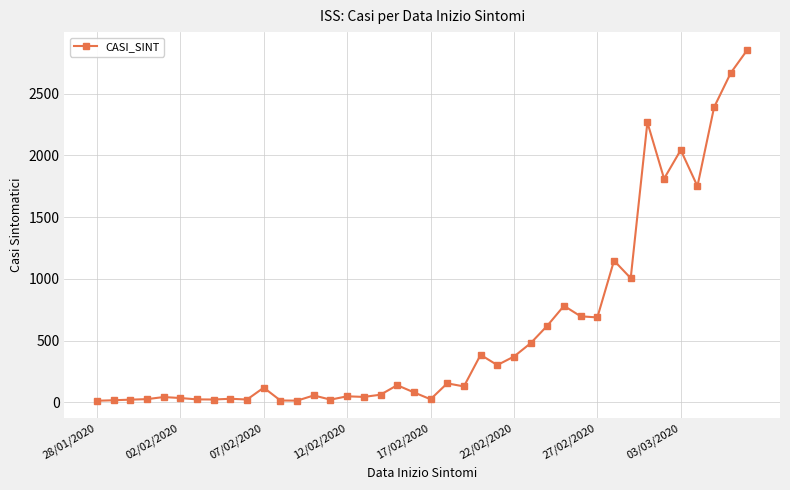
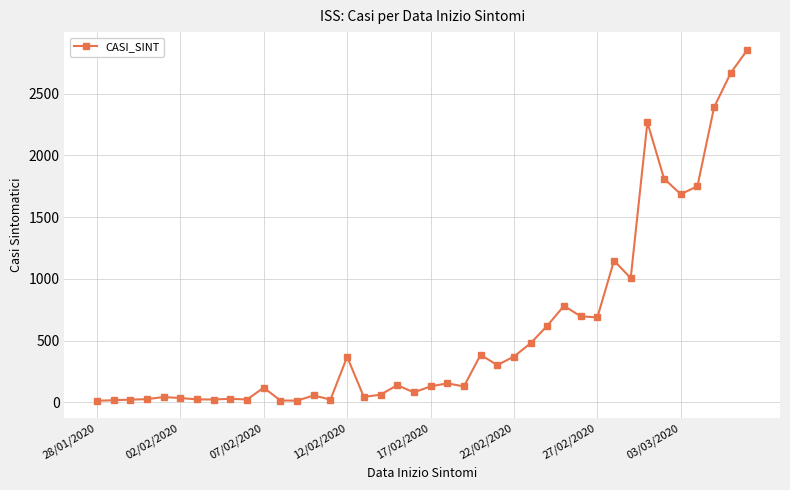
12/02/2020: 50 -> 370
17/02/2020: 30 -> 130
03/03/2020: 2040 -> 1690
